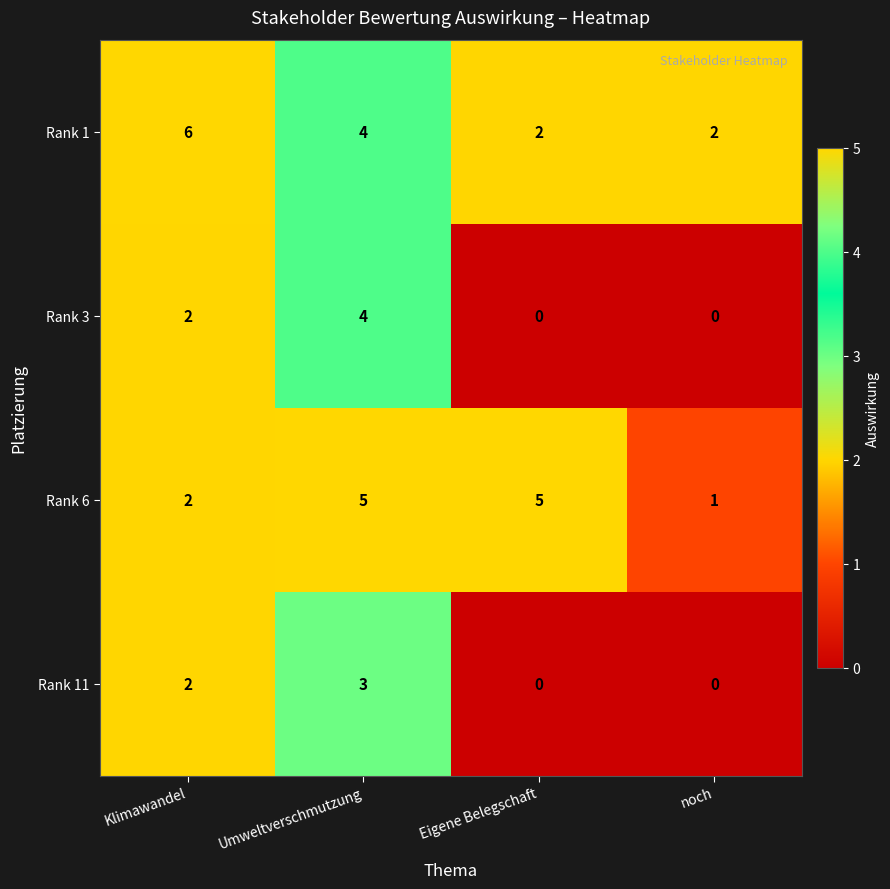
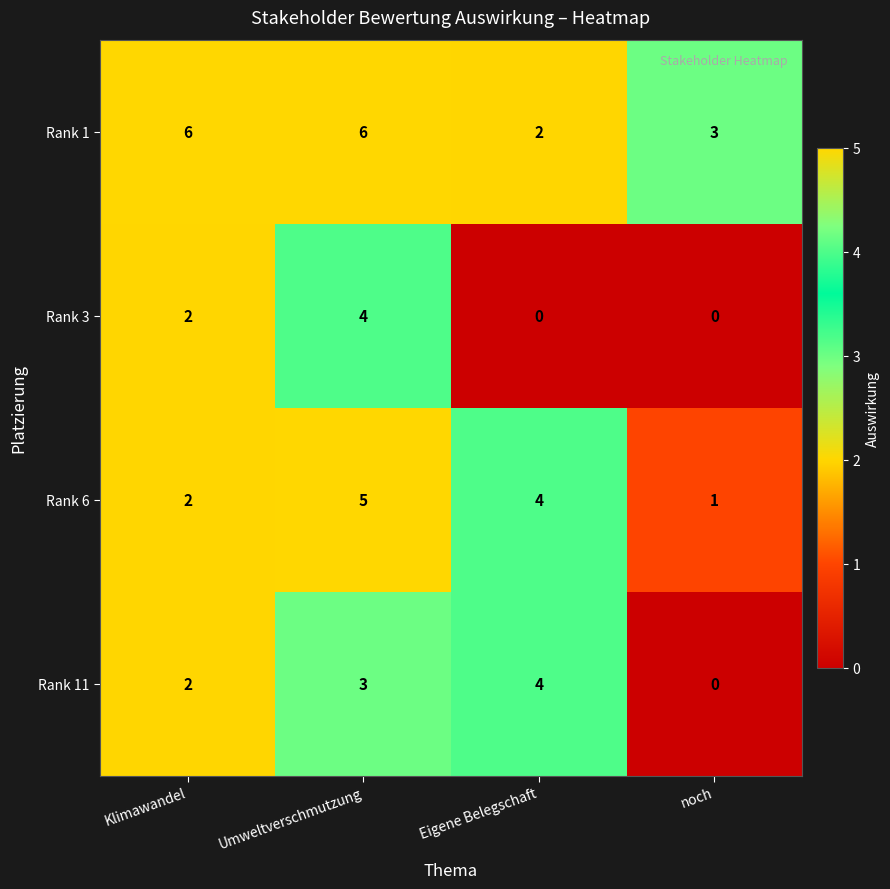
Rank 1, Umweltverschmutzung: 4 -> 6
Rank 1, noch: 2 -> 3
Rank 6, Eigene Belegschaft: 5 -> 4
Rank 11, Eigene Belegschaft: 0 -> 4
